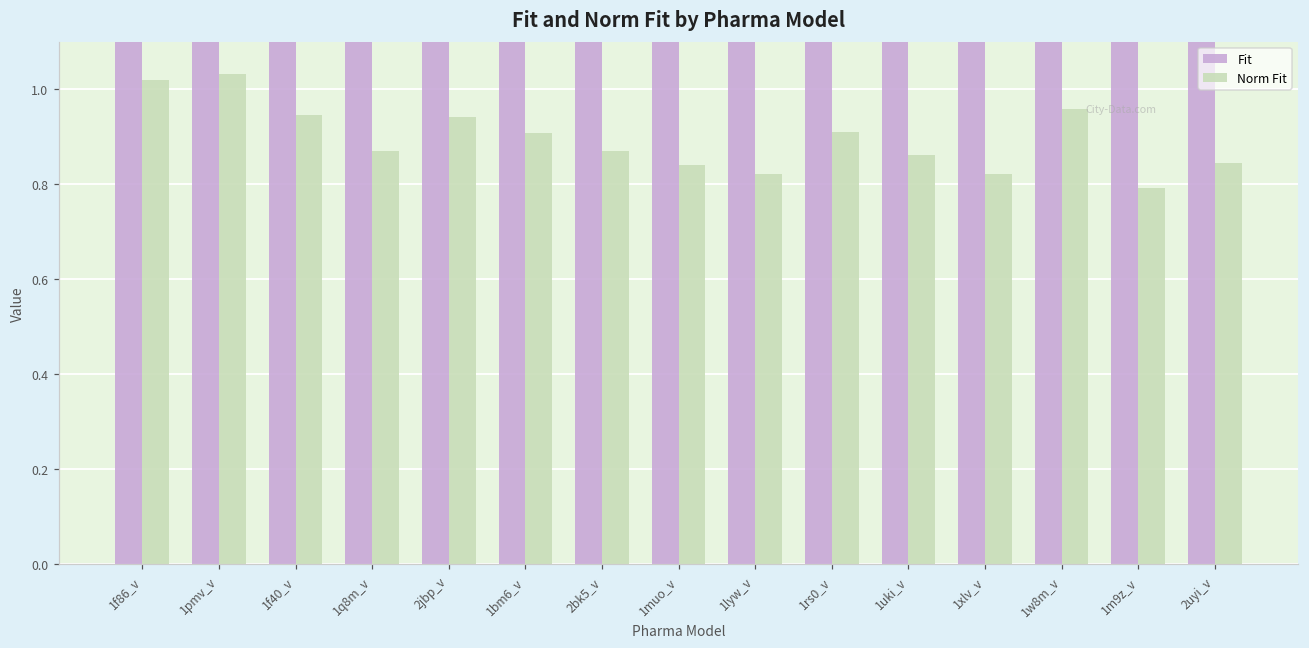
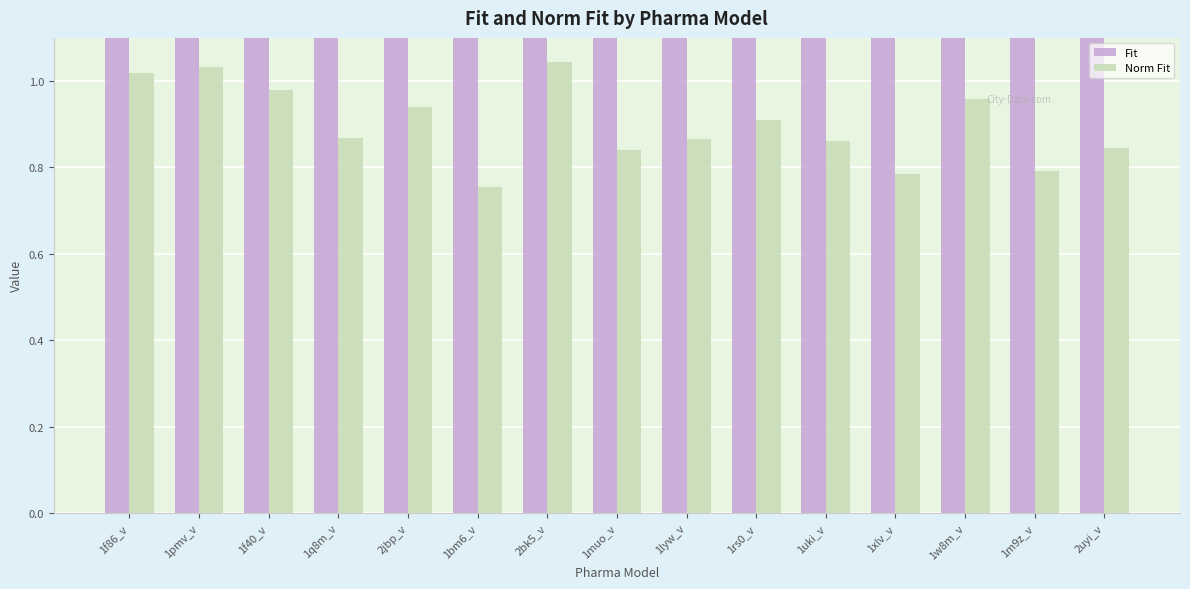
Norm Fit, 1f40_v: 0.95 -> 0.98
Norm Fit, 1bm6_v: 0.91 -> 0.75
Norm Fit, 2bk5_v: 0.87 -> 1.05
Norm Fit, 1lyw_v: 0.82 -> 0.87
Norm Fit, 1xlv_v: 0.82 -> 0.78
